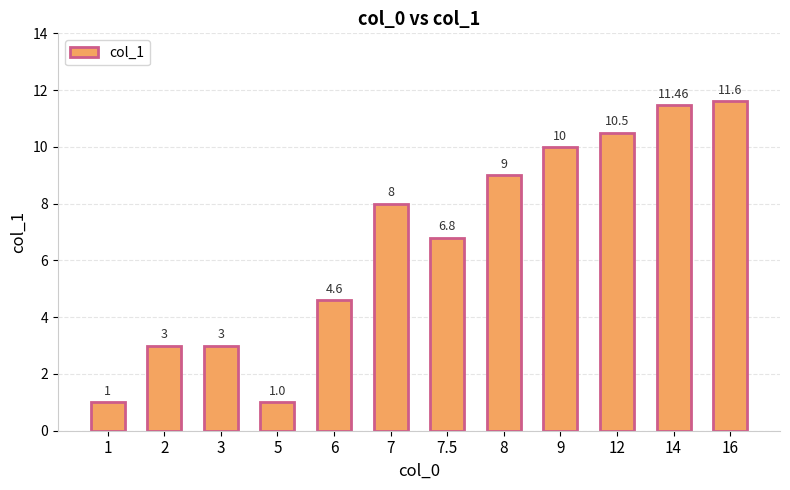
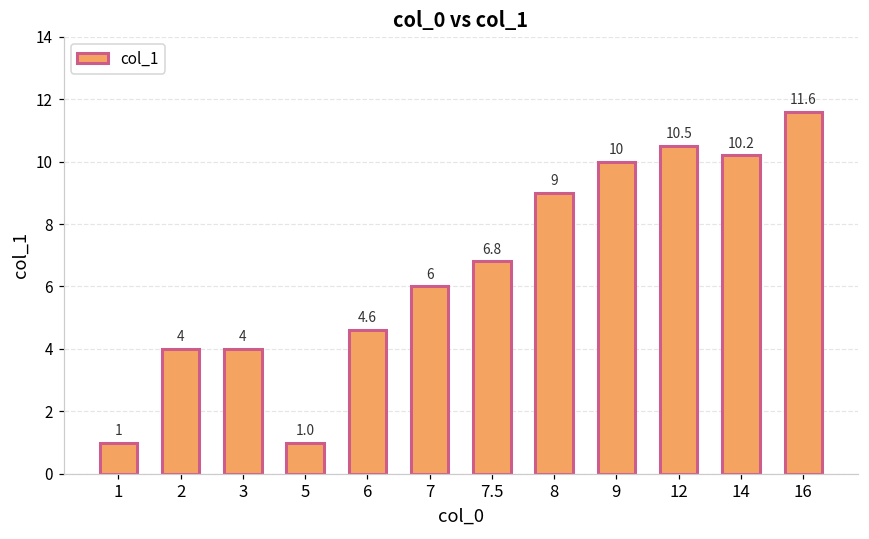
2: 3 -> 4
3: 3 -> 4
7: 8 -> 6
14: 11.46 -> 10.2
